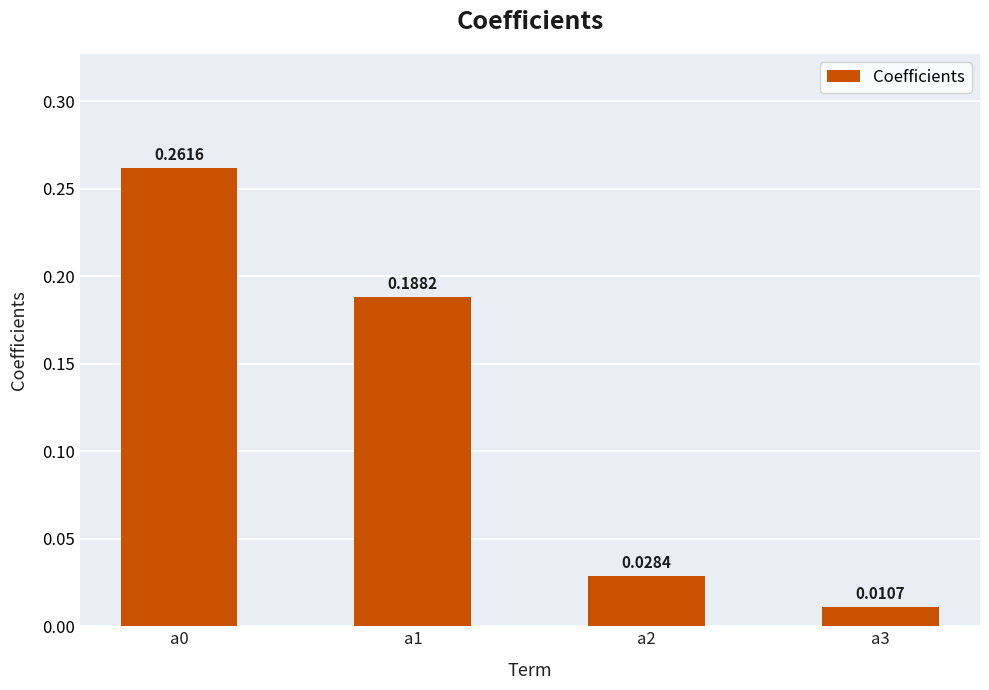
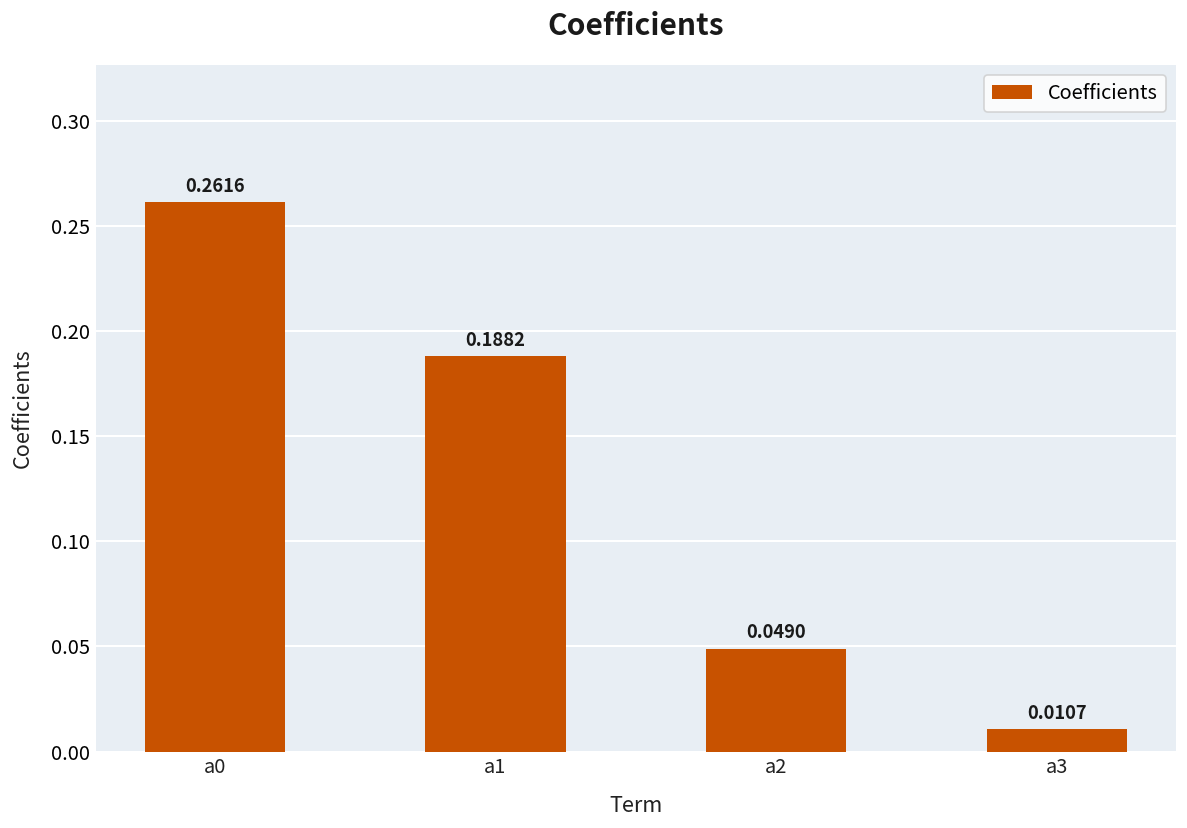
a2: 0.0284 -> 0.0490
